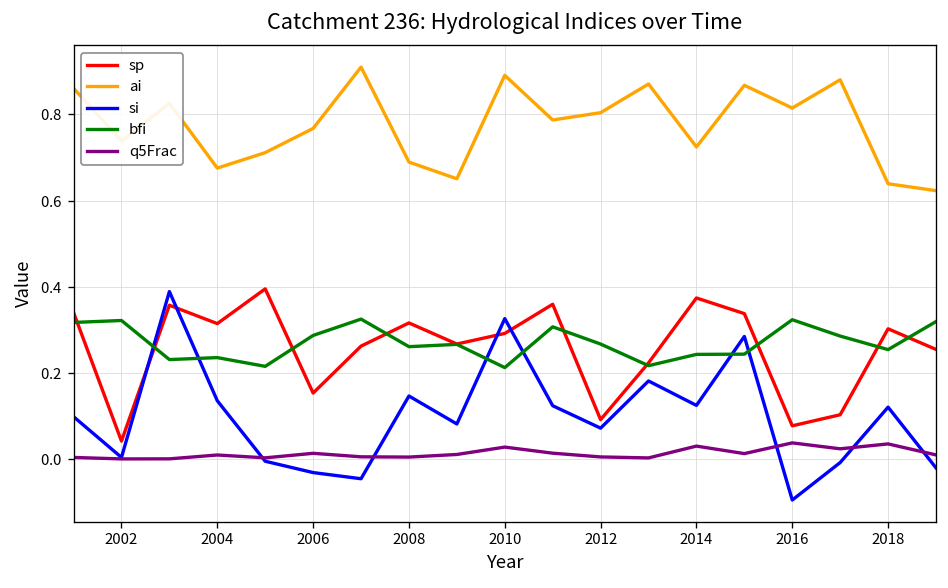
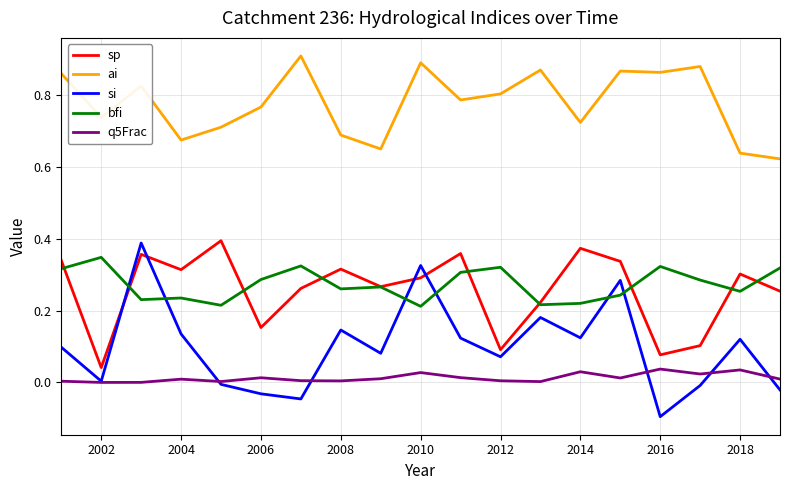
bfi, 2002: 0.32 -> 0.35
bfi, 2012: 0.27 -> 0.32
bfi, 2014: 0.24 -> 0.22
ai, 2016: 0.81 -> 0.86
